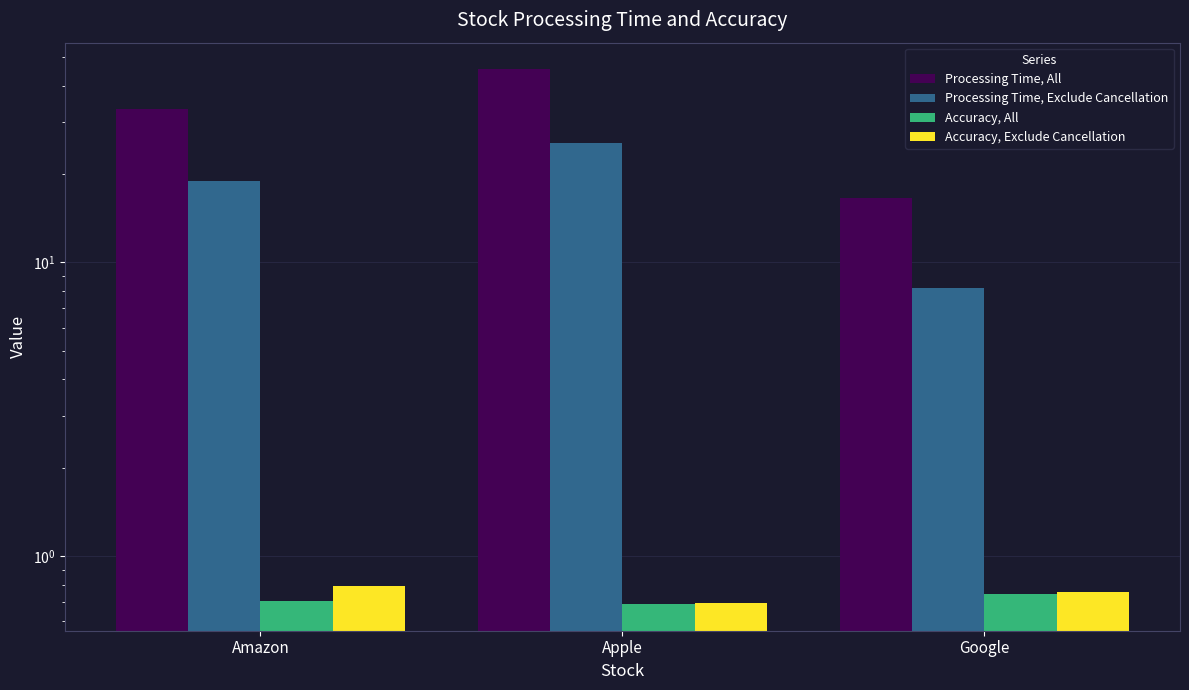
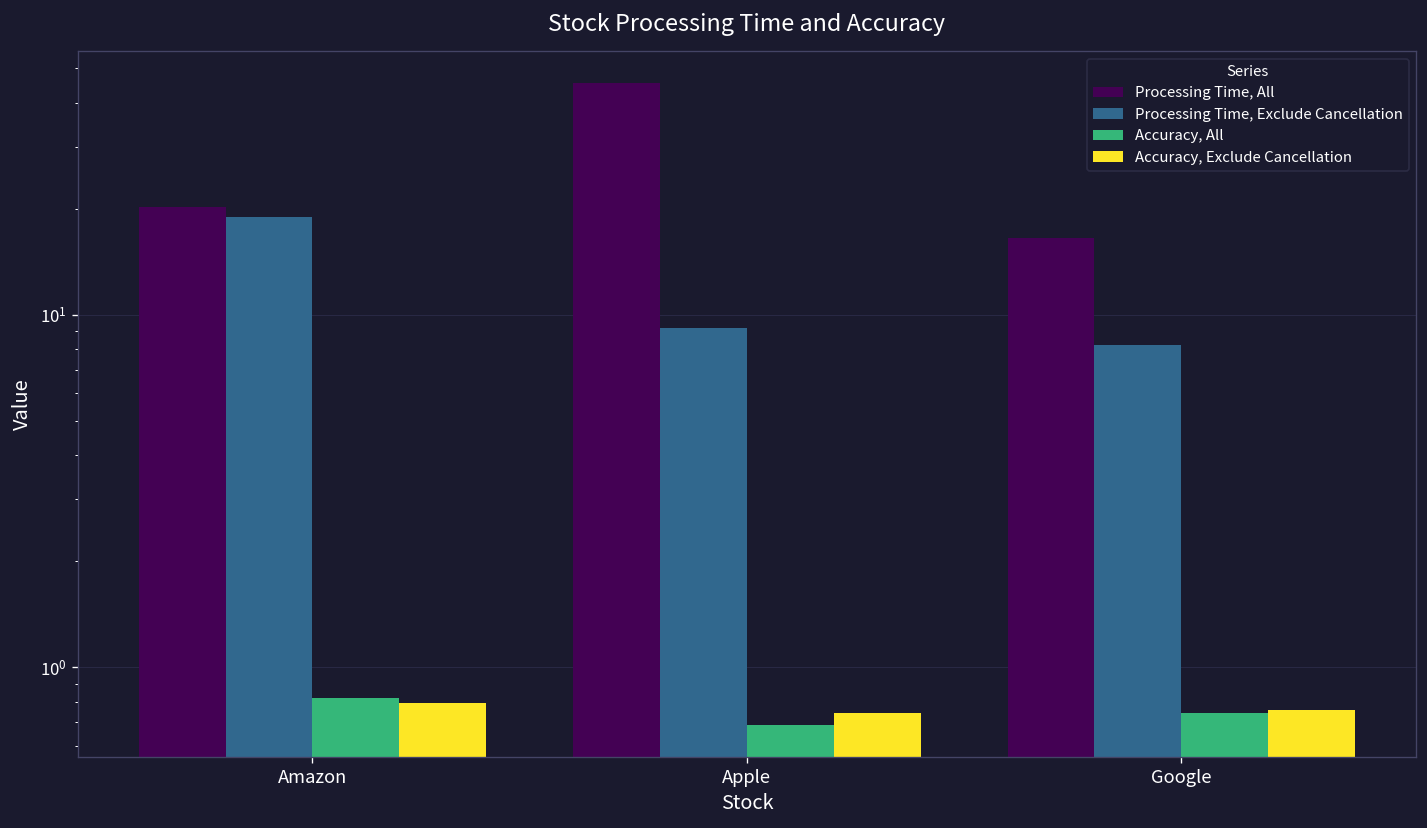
Processing Time, All, Amazon: 33 -> 20
Accuracy, All, Amazon: 0.71 -> 0.82
Processing Time, Exclude Cancellation, Apple: 25 -> 9.2
Accuracy, Exclude Cancellation, Apple: 0.69 -> 0.74
